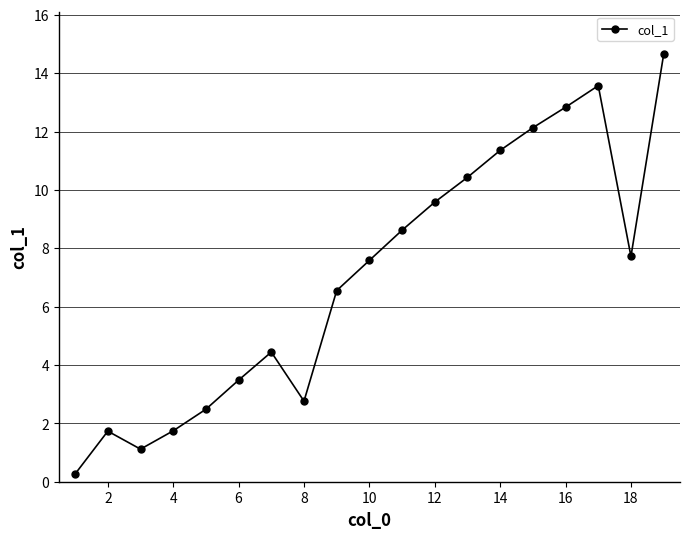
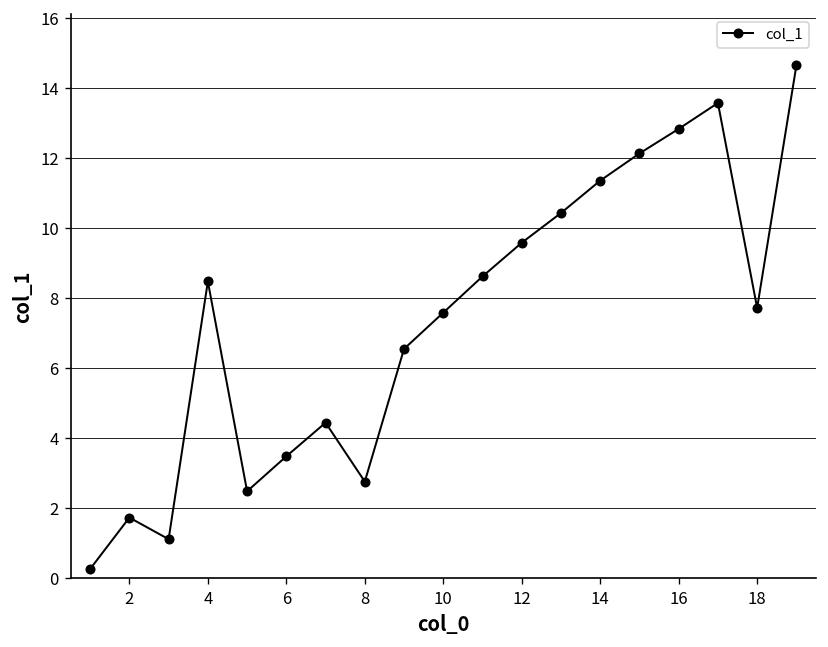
4: 1.7 -> 8.5
